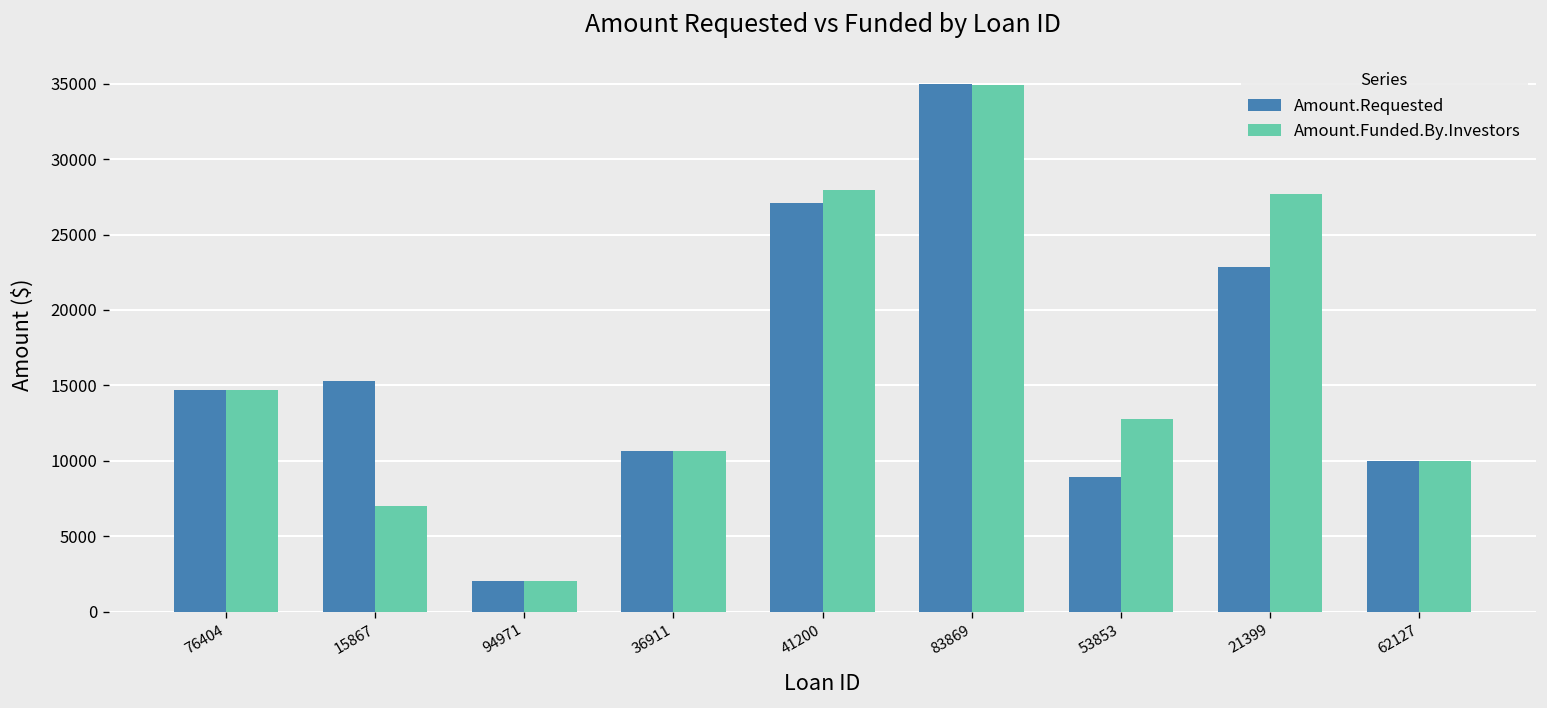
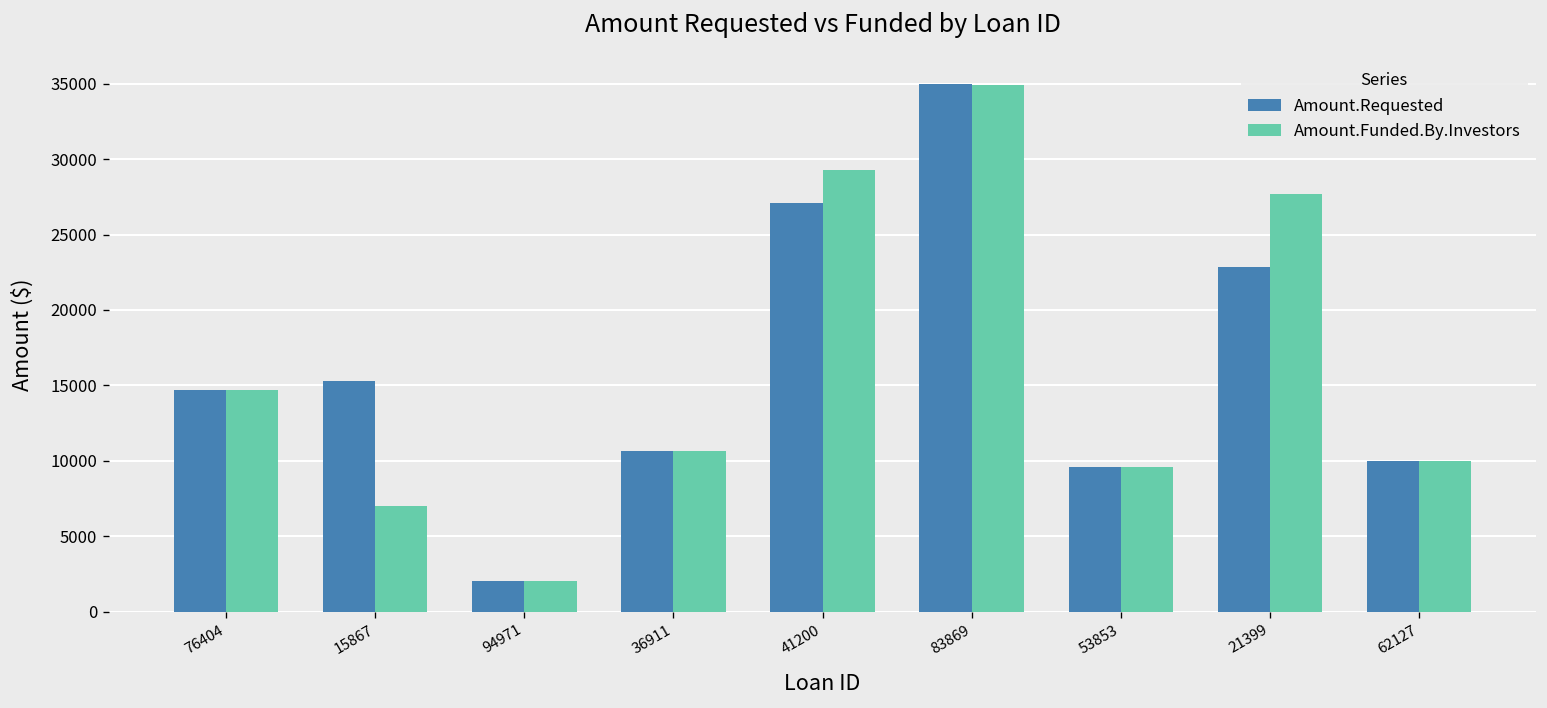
Amount.Funded.By.Investors, 41200: 28000 -> 29300
Amount.Requested, 53853: 8900 -> 9600
Amount.Funded.By.Investors, 53853: 12800 -> 9600
